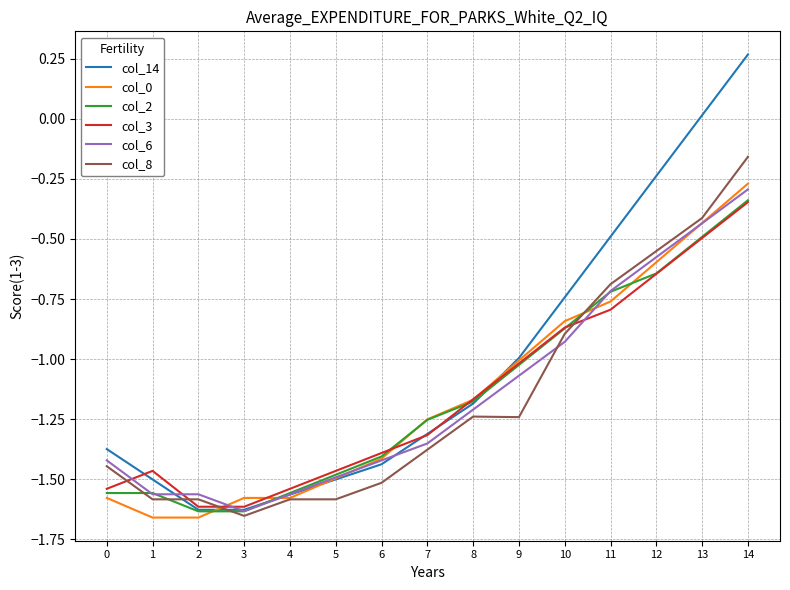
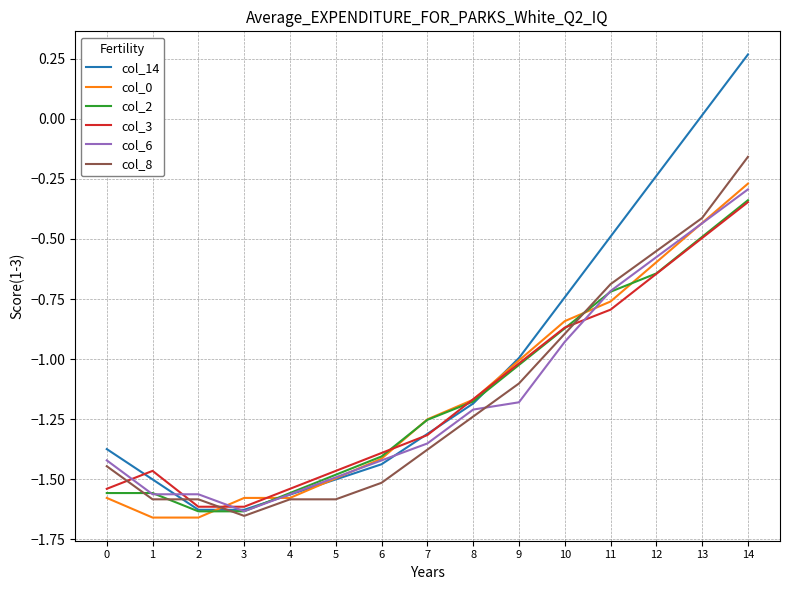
col_6, 9: -1.07 -> -1.18
col_8, 9: -1.24 -> -1.10
